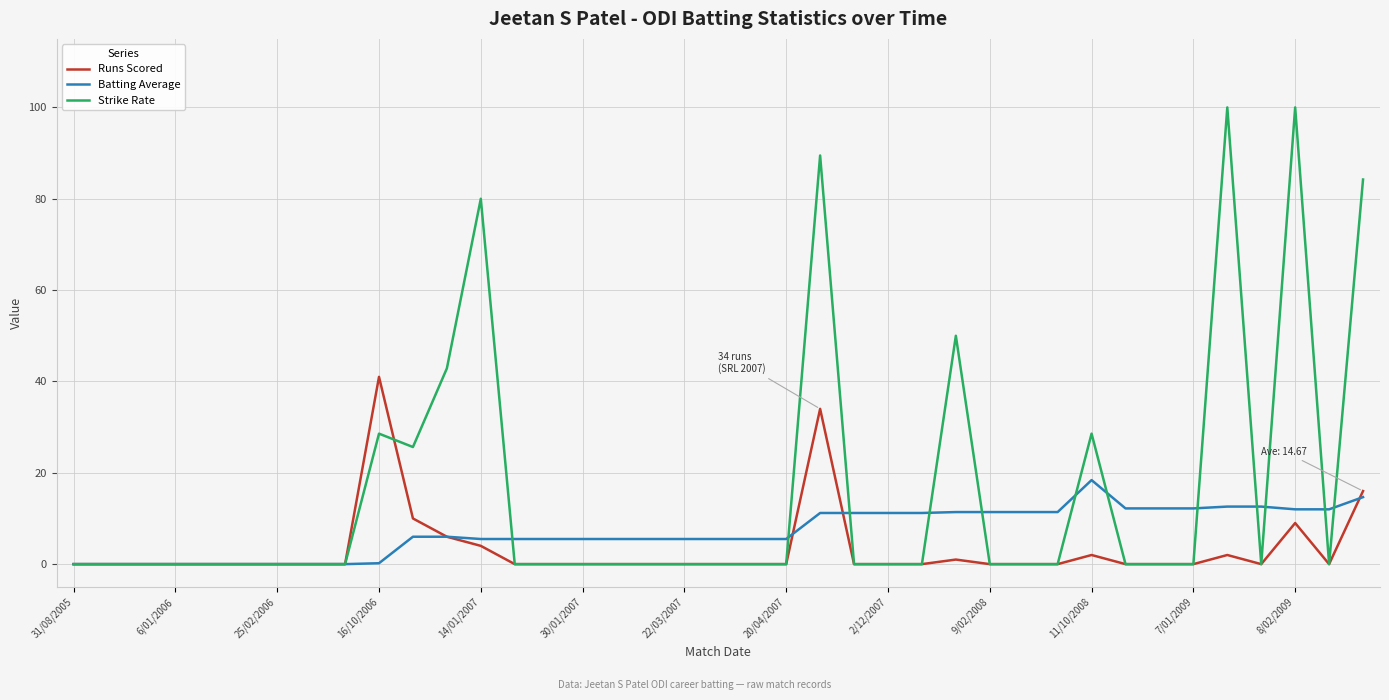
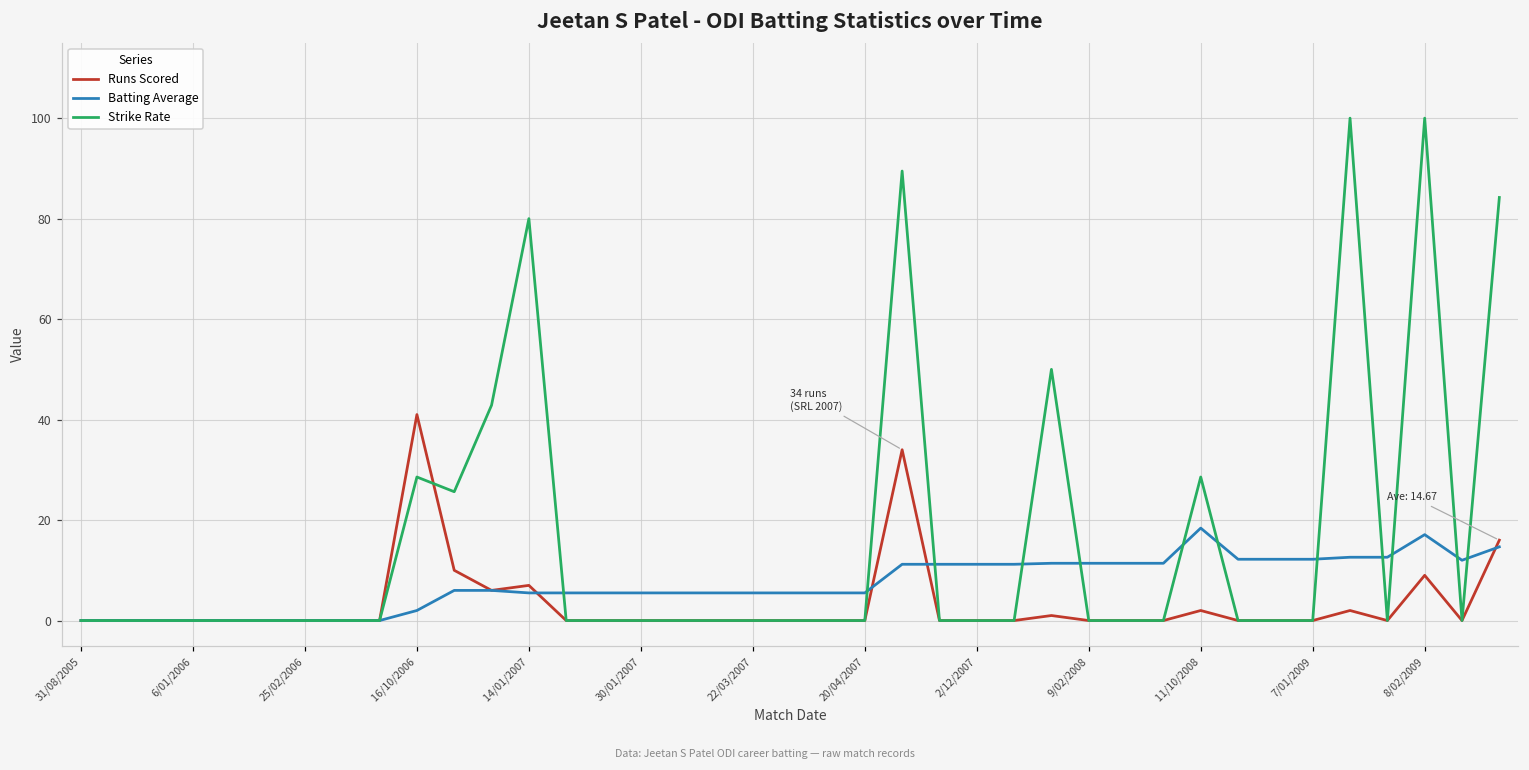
Batting Average, 16/10/2006: 0 -> 2
Runs Scored, 14/01/2007: 4 -> 7
Batting Average, 8/02/2009: 12 -> 17
